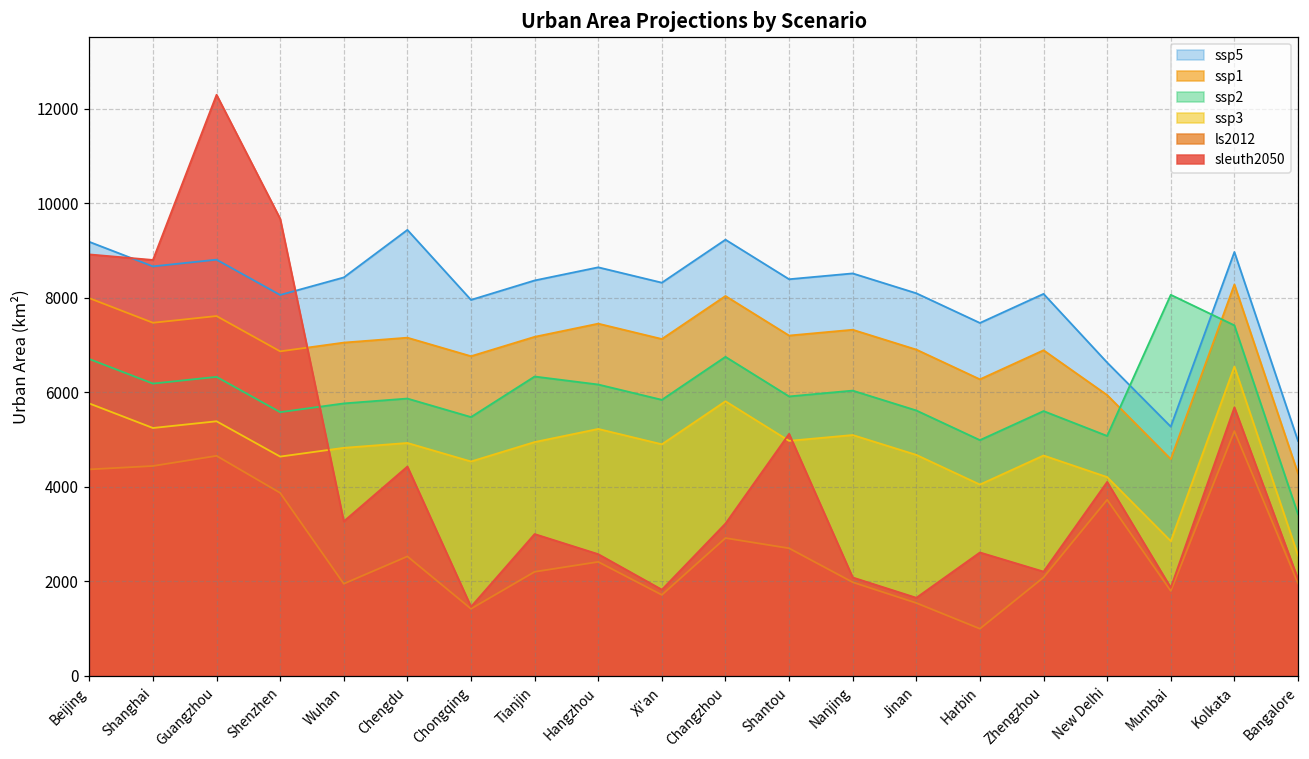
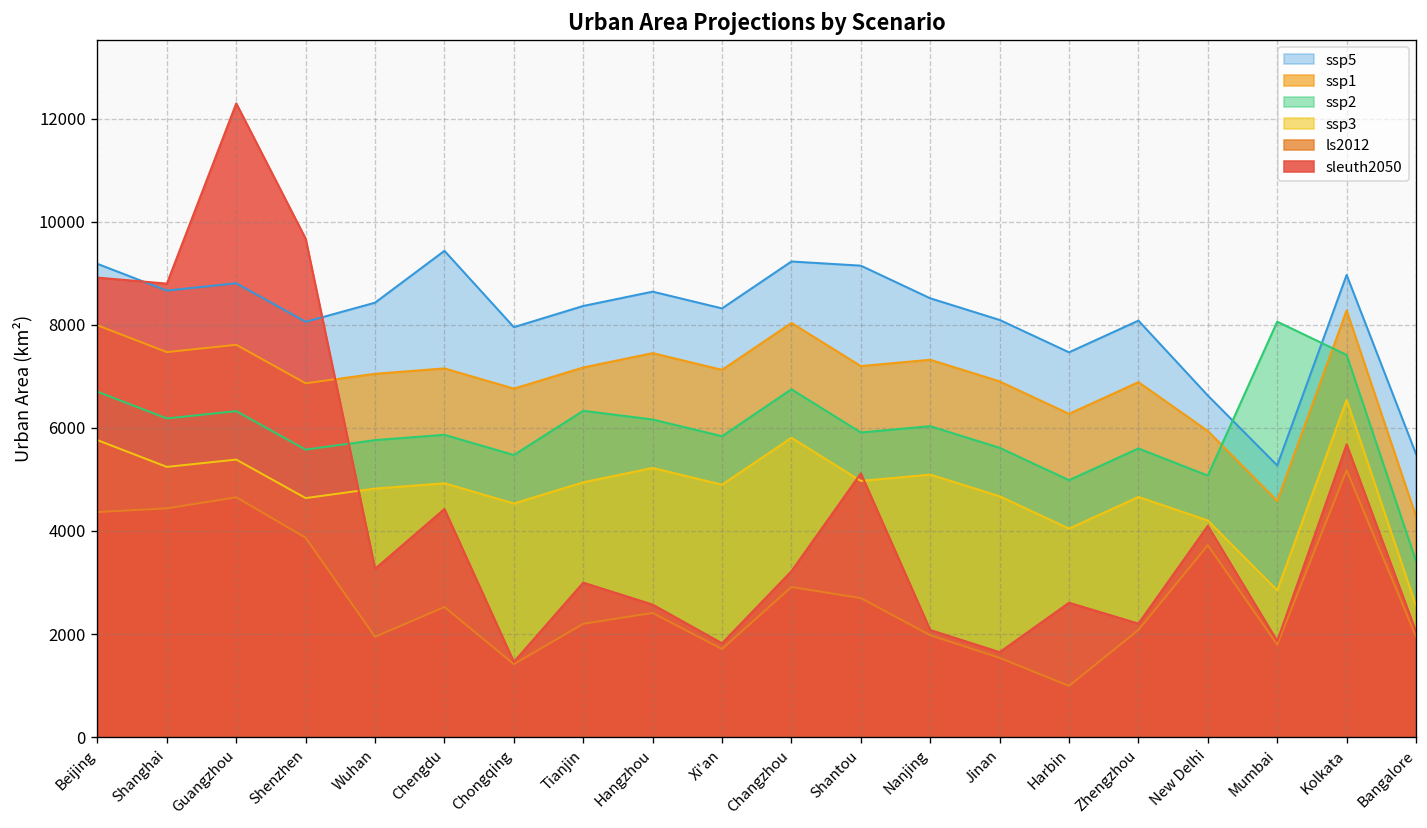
ssp5, Shantou: 8400 -> 9100
ssp5, Bangalore: 5000 -> 5500
